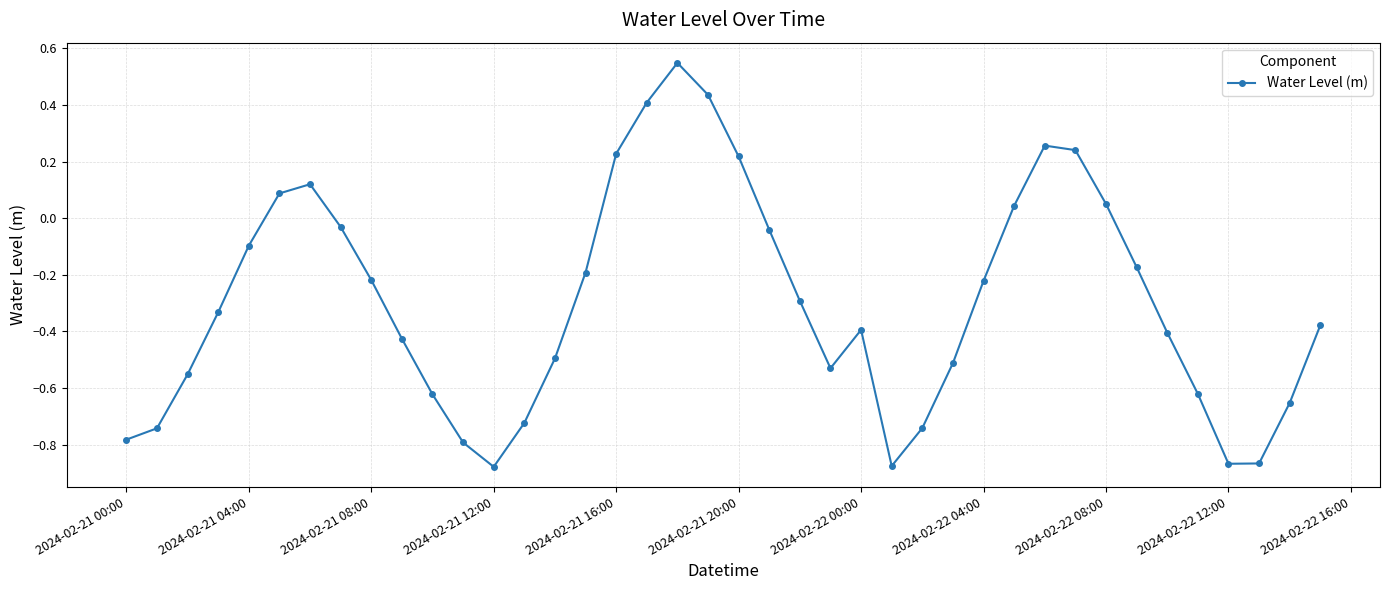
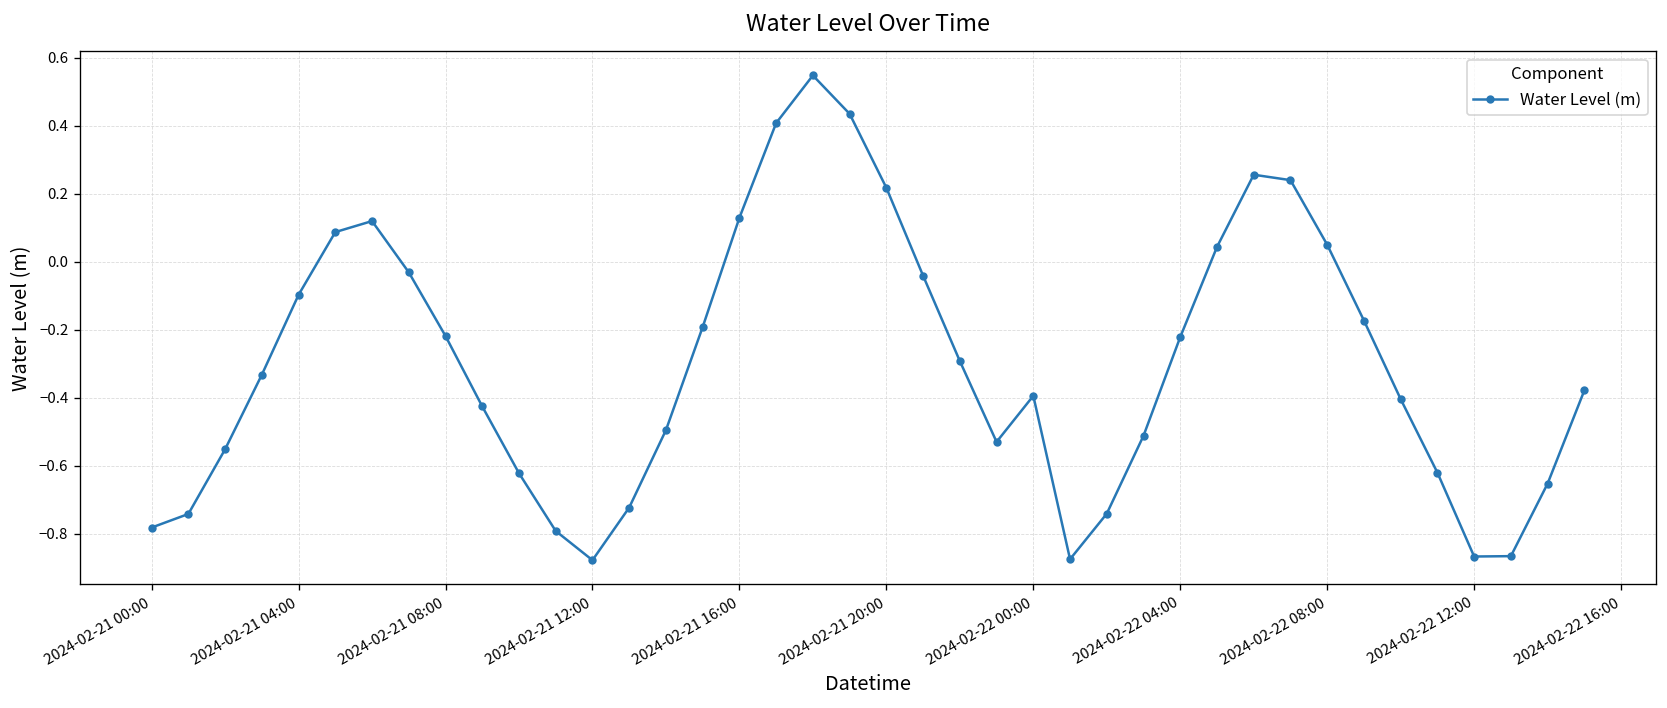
2024-02-21 16:00: 0.23 -> 0.13
